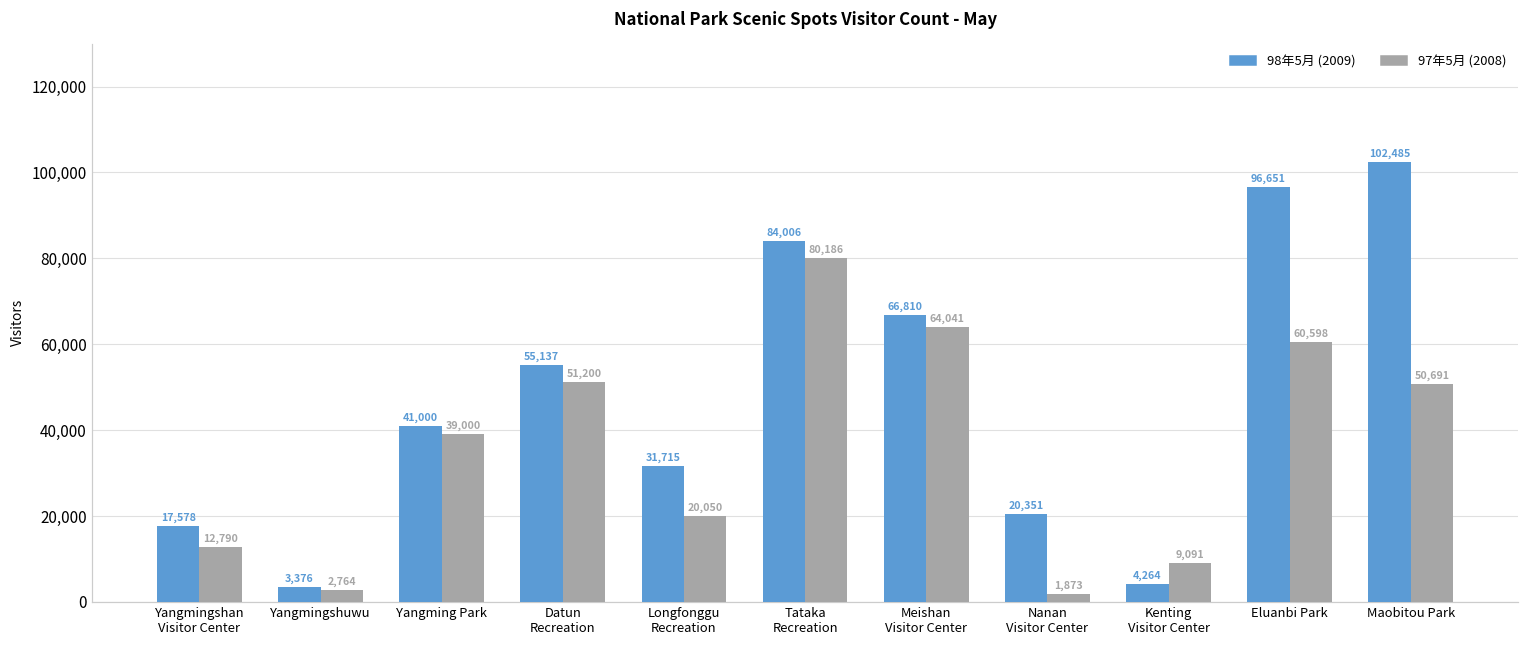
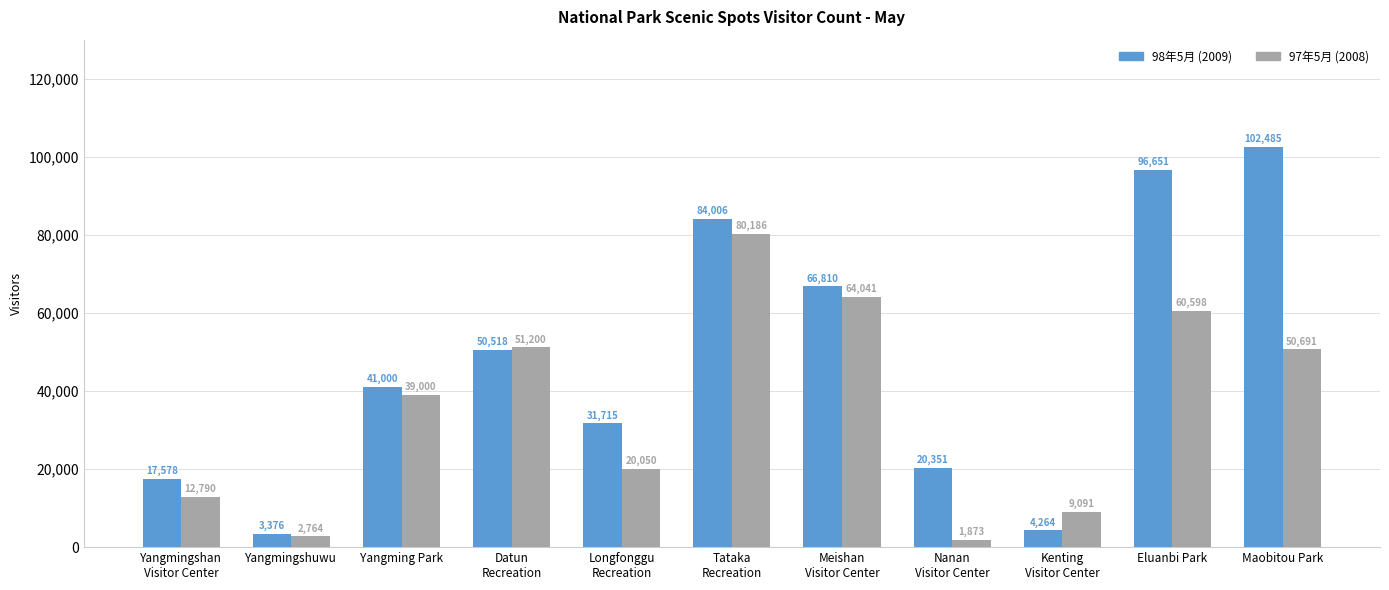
98年5月 (2009), Datun Recreation: 55,137 -> 50,518
